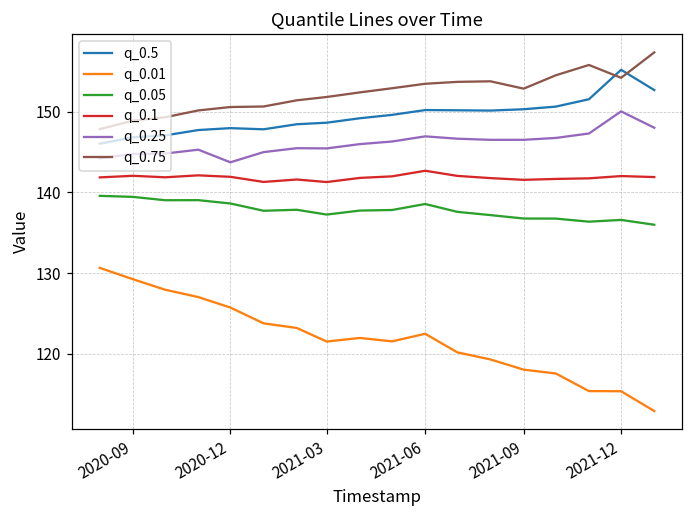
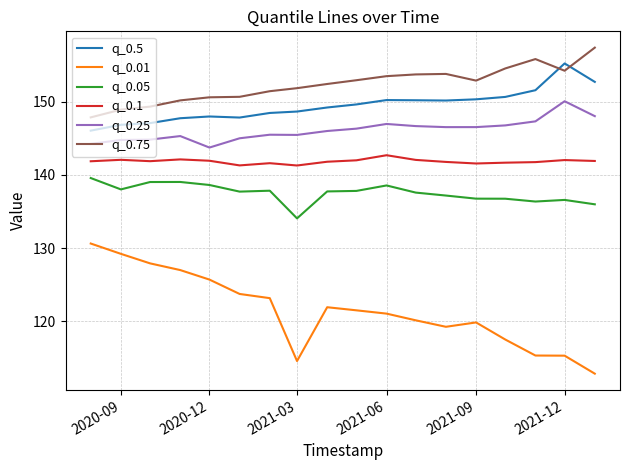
q_0.05, 2020-09: 139 -> 138
q_0.01, 2021-03: 122 -> 115
q_0.05, 2021-03: 137 -> 134
q_0.01, 2021-06: 122 -> 121
q_0.01, 2021-09: 118 -> 120
